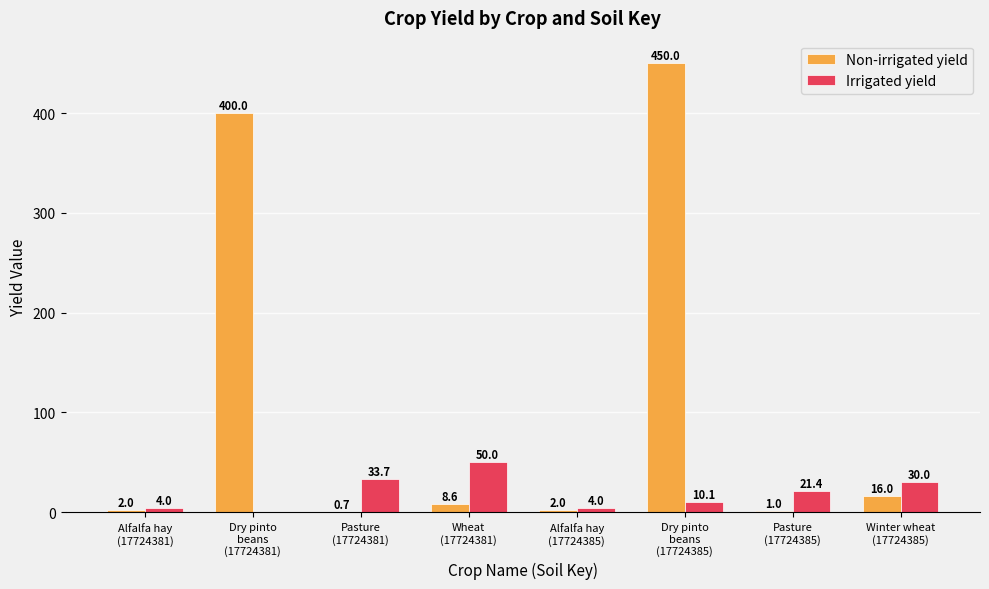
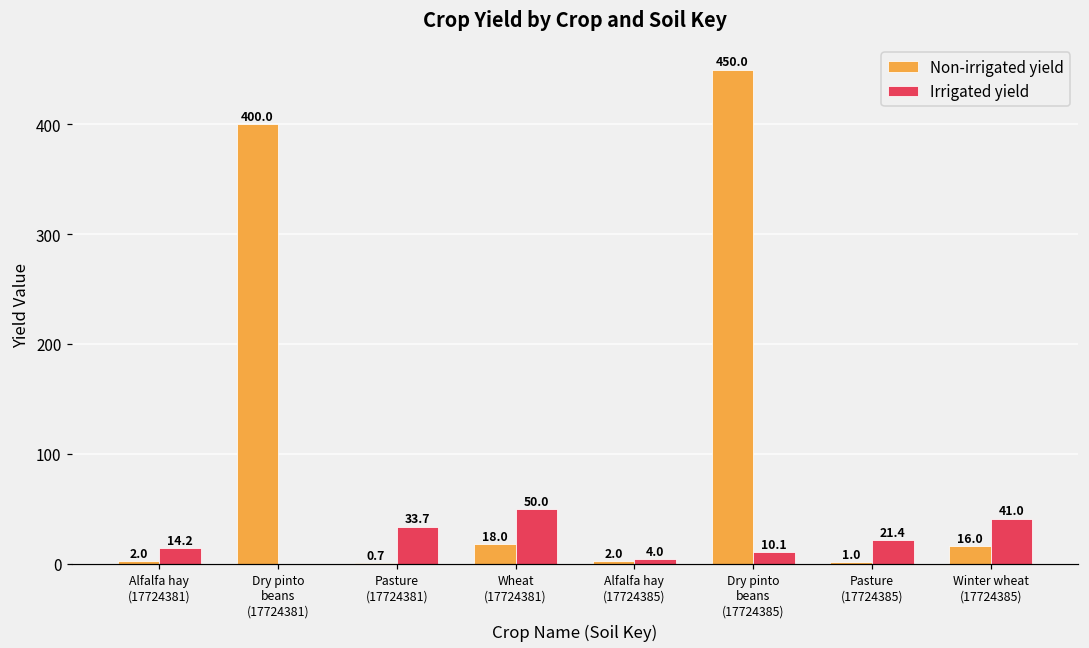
Irrigated yield, Alfalfa hay (17724381): 4.0 -> 14.2
Non-irrigated yield, Wheat (17724381): 8.6 -> 18.0
Irrigated yield, Winter wheat (17724385): 30.0 -> 41.0
